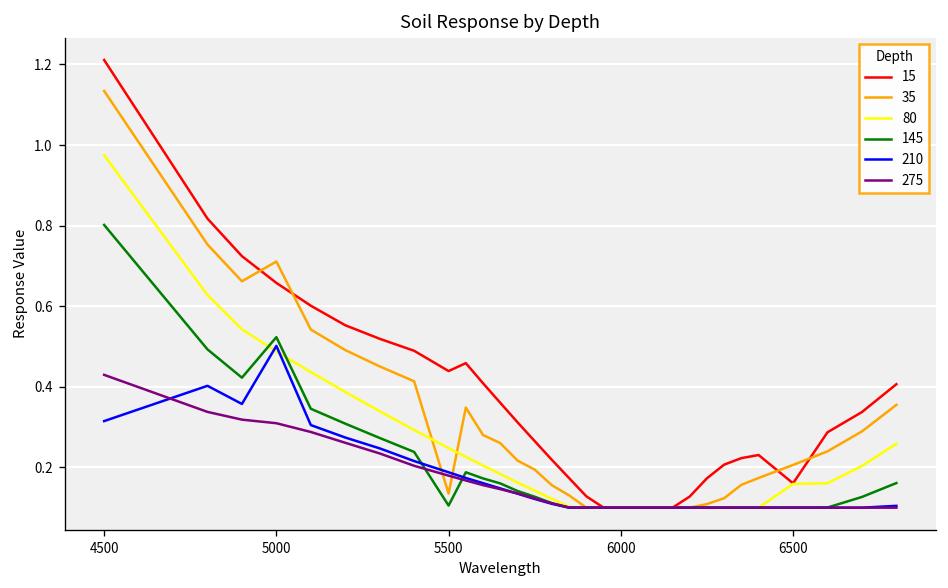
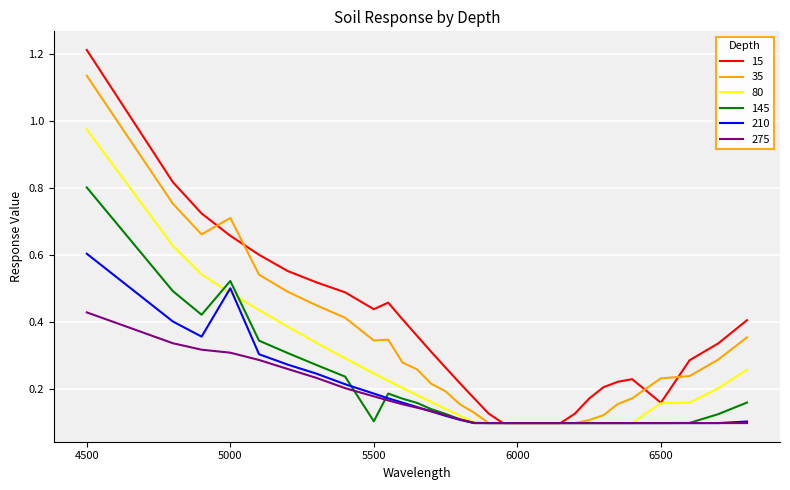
210, 4500: 0.31 -> 0.60
35, 5500: 0.13 -> 0.35
35, 6500: 0.21 -> 0.23
